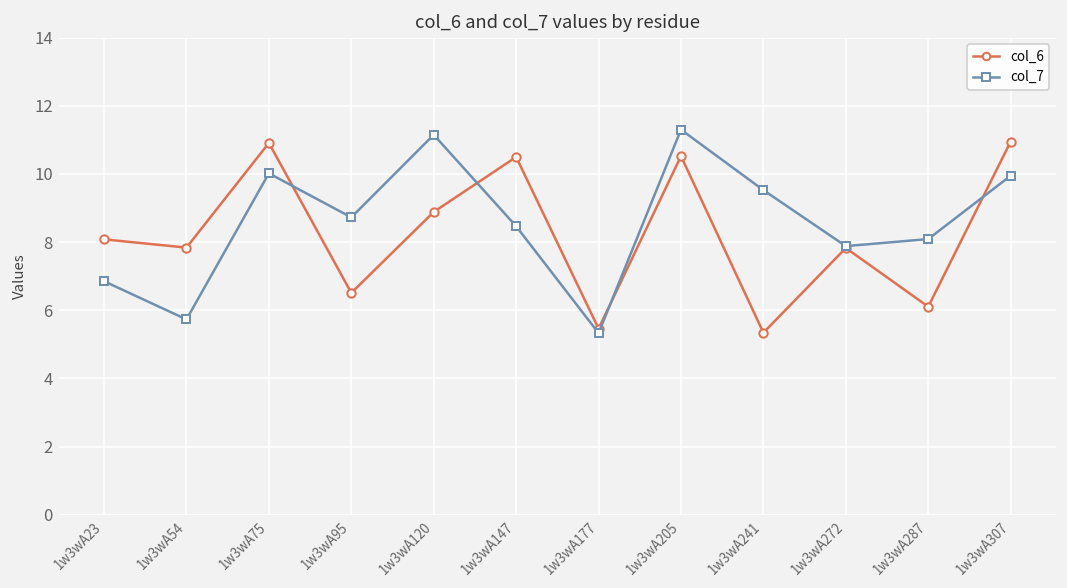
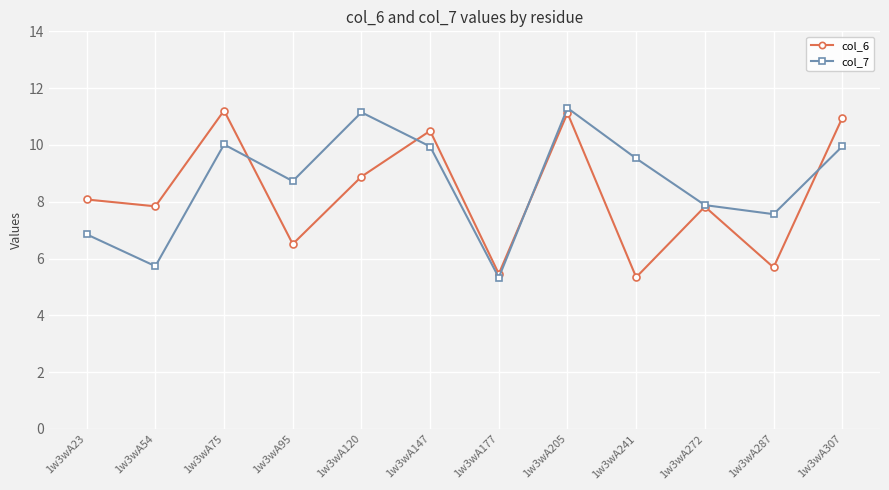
col_6, 1w3wA75: 10.9 -> 11.2
col_7, 1w3wA147: 8.5 -> 9.9
col_6, 1w3wA205: 10.5 -> 11.1
col_6, 1w3wA287: 6.1 -> 5.7
col_7, 1w3wA287: 8.1 -> 7.6
